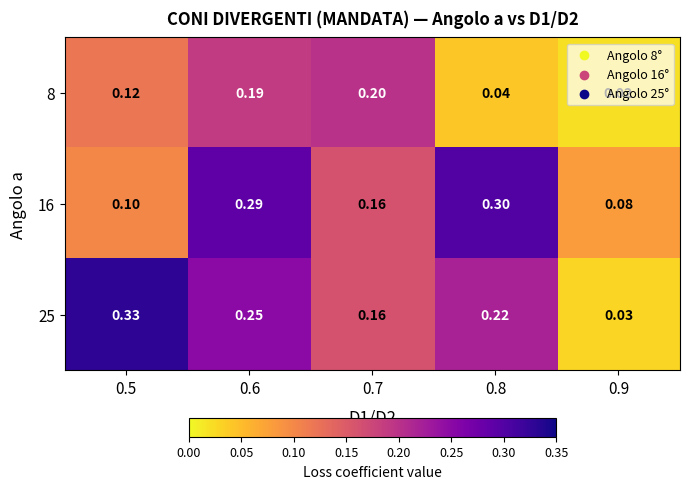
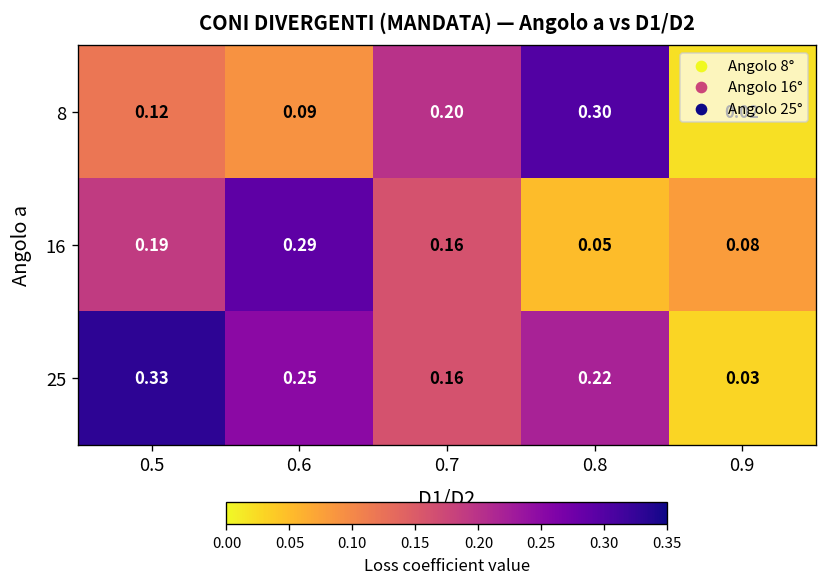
8, 0.6: 0.19 -> 0.09
8, 0.8: 0.04 -> 0.30
16, 0.5: 0.10 -> 0.19
16, 0.8: 0.30 -> 0.05
